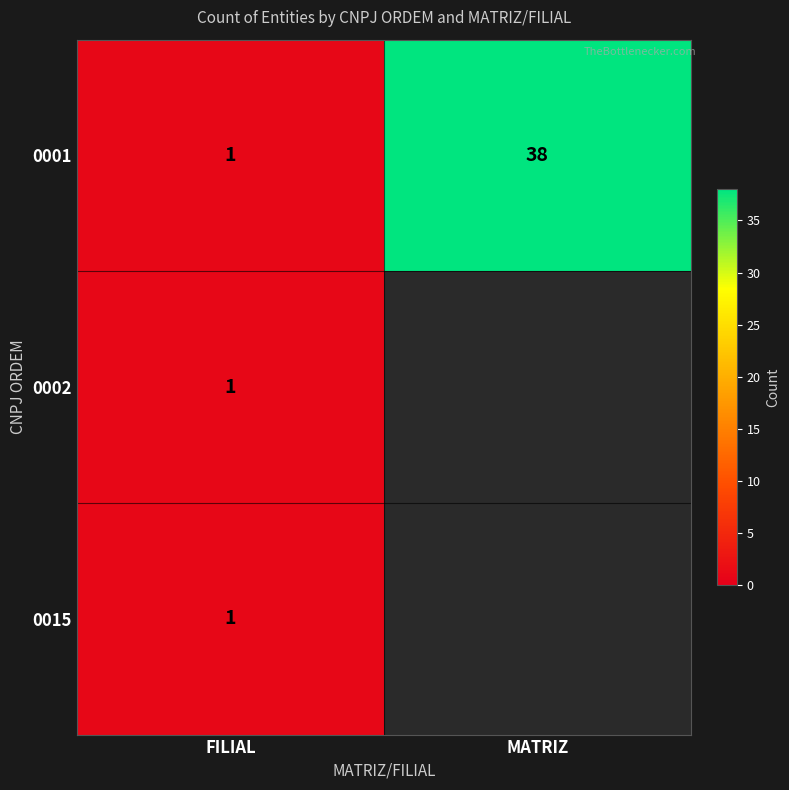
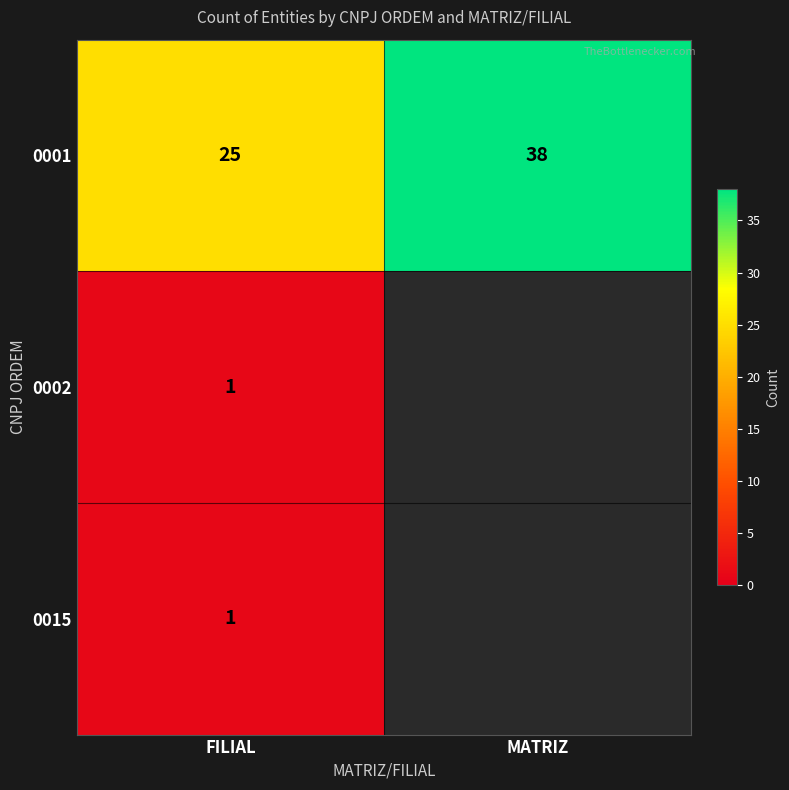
0001, FILIAL: 1 -> 25
